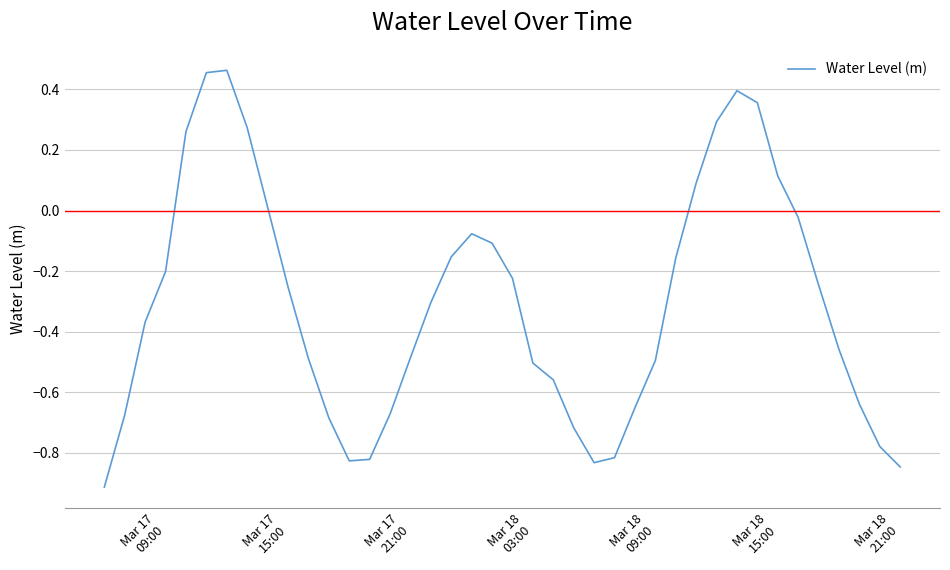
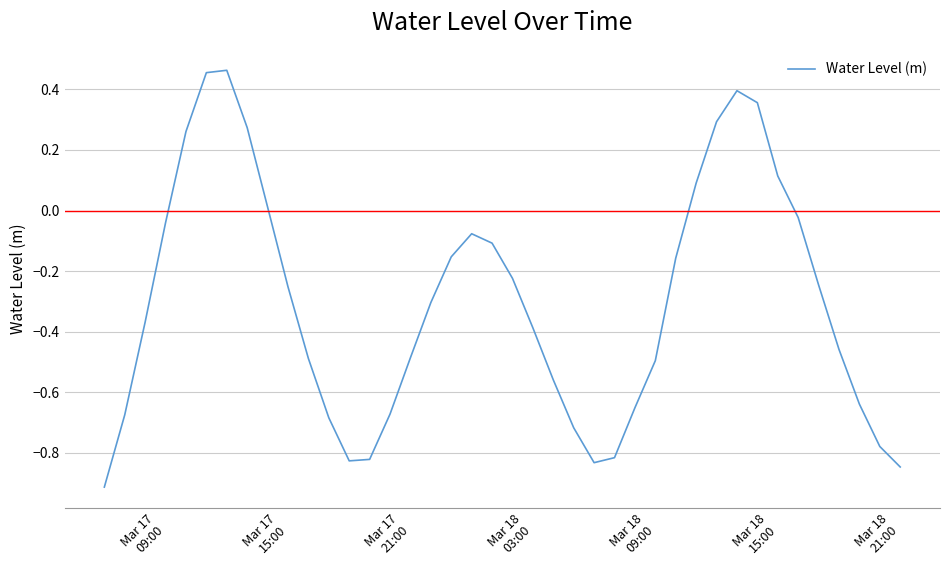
Mar 17 09:00: -0.20 -> -0.04
Mar 18 03:00: -0.50 -> -0.39
